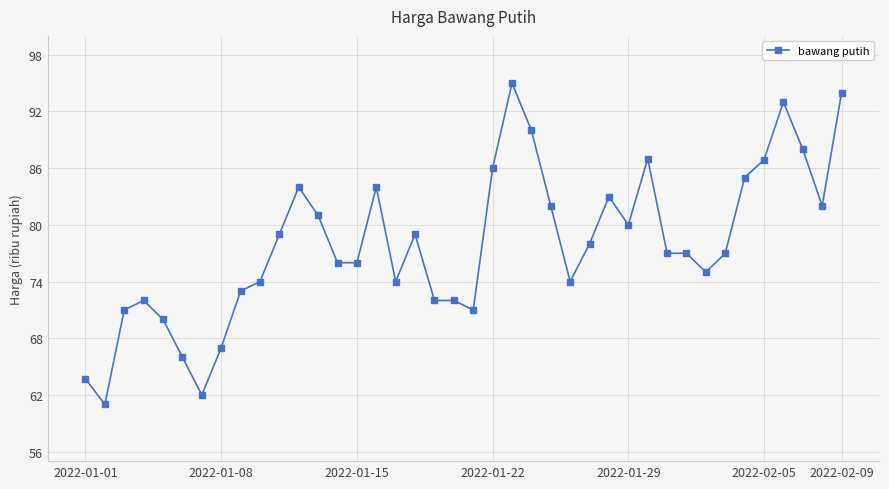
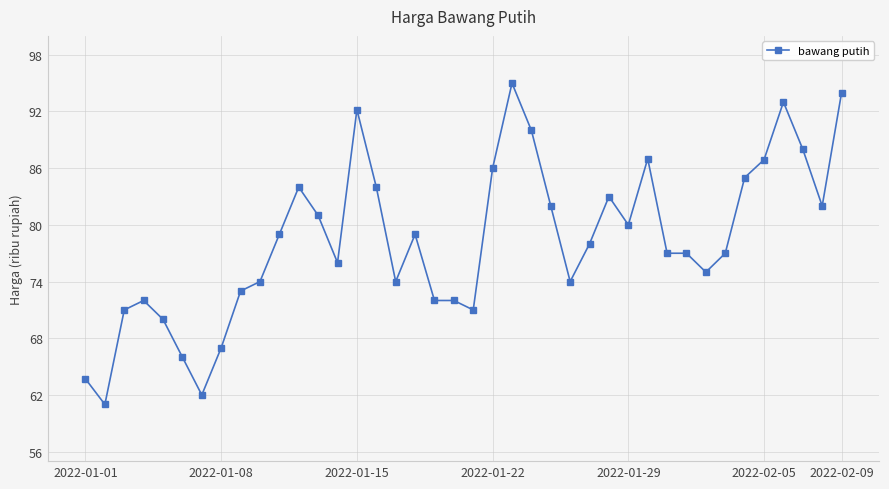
2022-01-15: 76 -> 92
